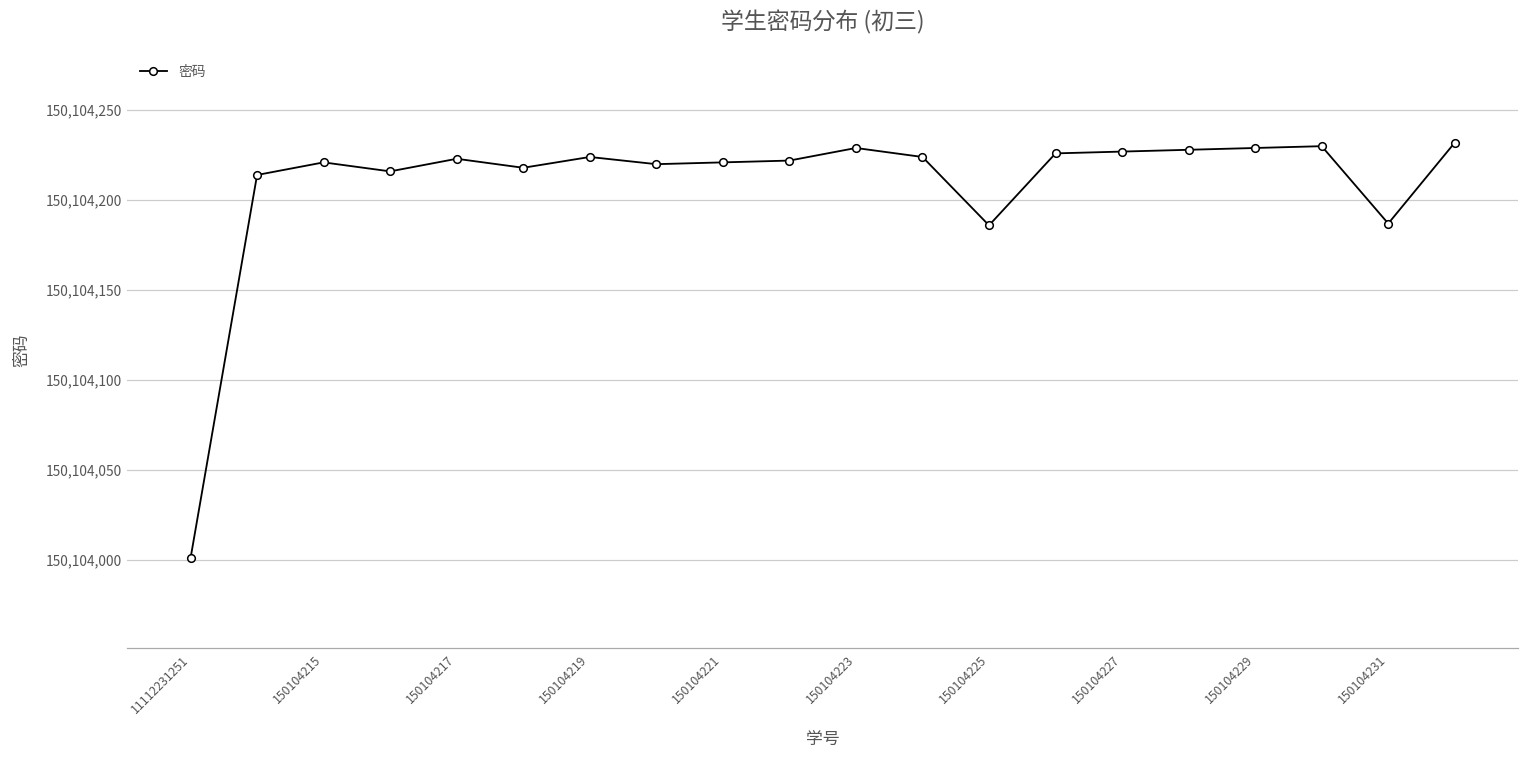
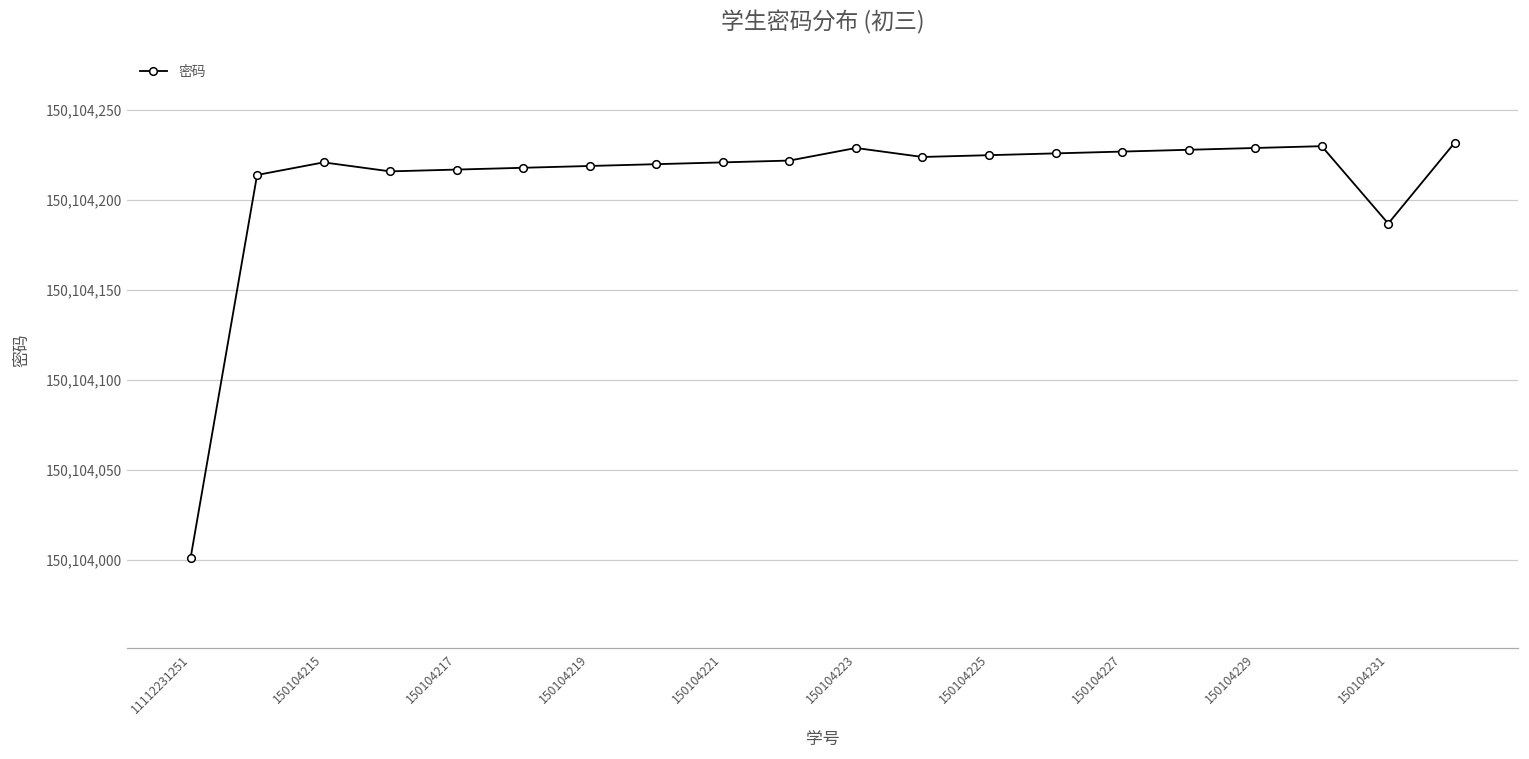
150104217: 150,104,223 -> 150,104,217
150104219: 150,104,224 -> 150,104,219
150104225: 150,104,186 -> 150,104,225
